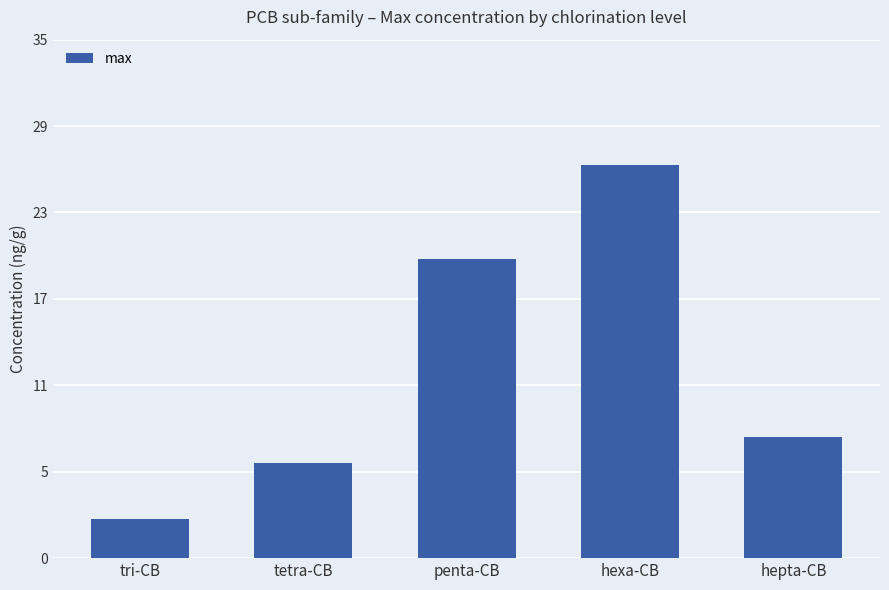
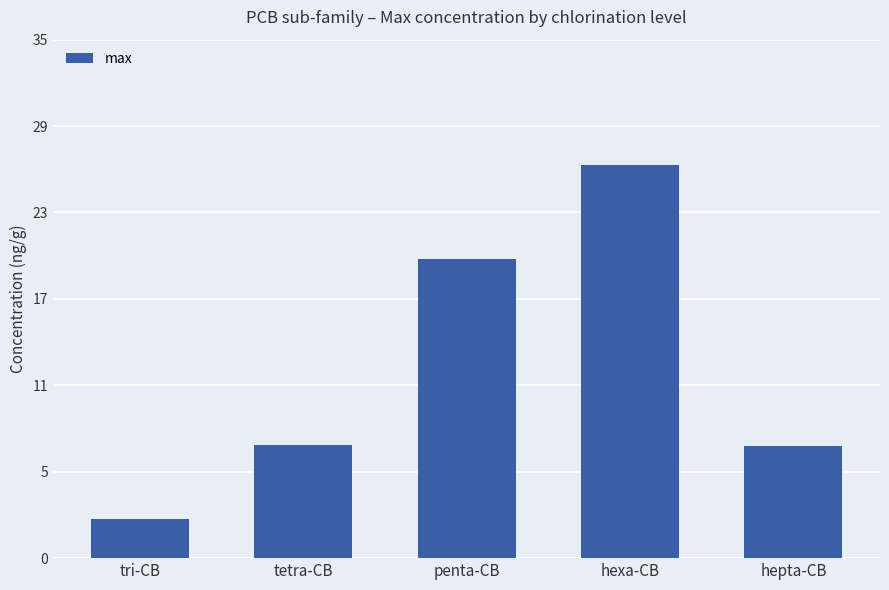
tetra-CB: 6.4 -> 7.6
hepta-CB: 8.2 -> 7.6
